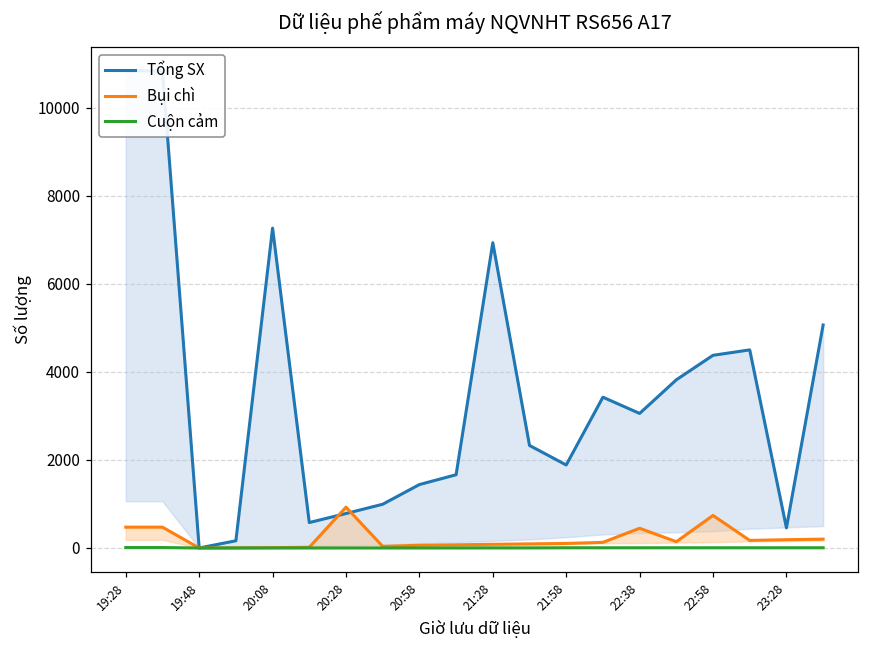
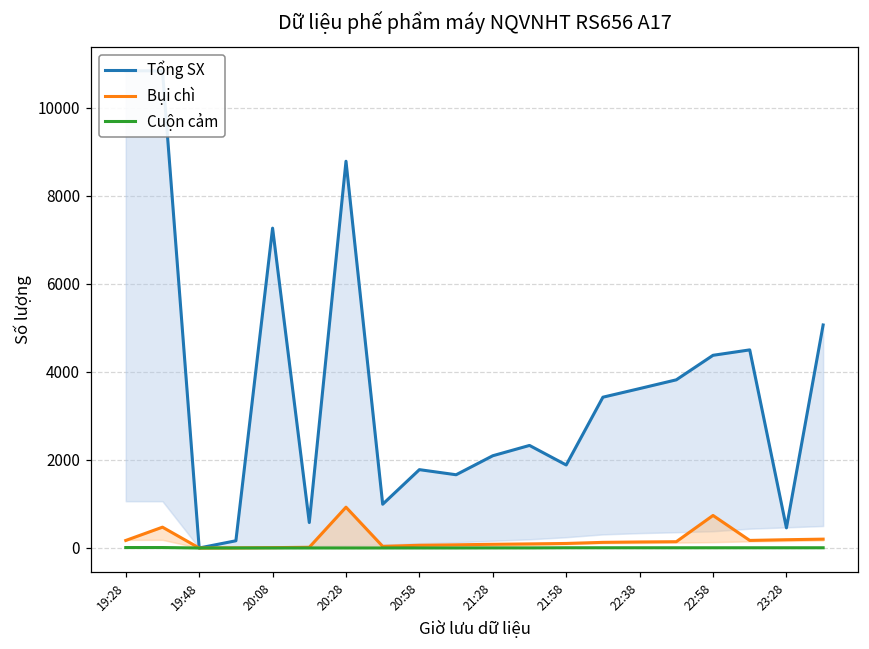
Bụi chì, 19:28: 500 -> 200
Tổng SX, 20:28: 800 -> 8800
Tổng SX, 20:58: 1400 -> 1800
Tổng SX, 21:28: 6900 -> 2100
Tổng SX, 22:38: 3100 -> 3600
Bụi chì, 22:38: 400 -> 100
